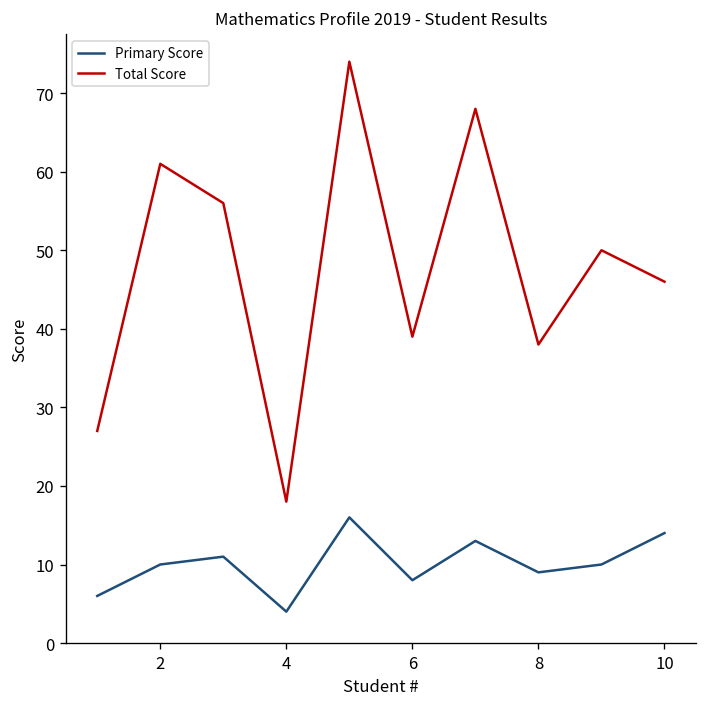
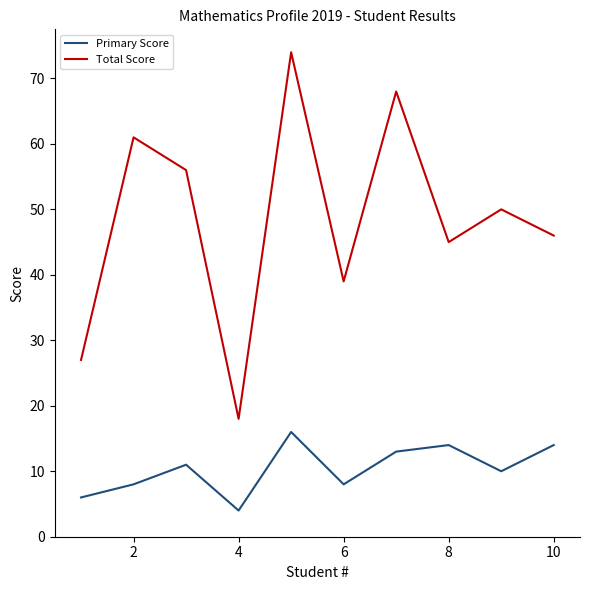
Primary Score, 2: 10 -> 8
Primary Score, 8: 9 -> 14
Total Score, 8: 38 -> 45
